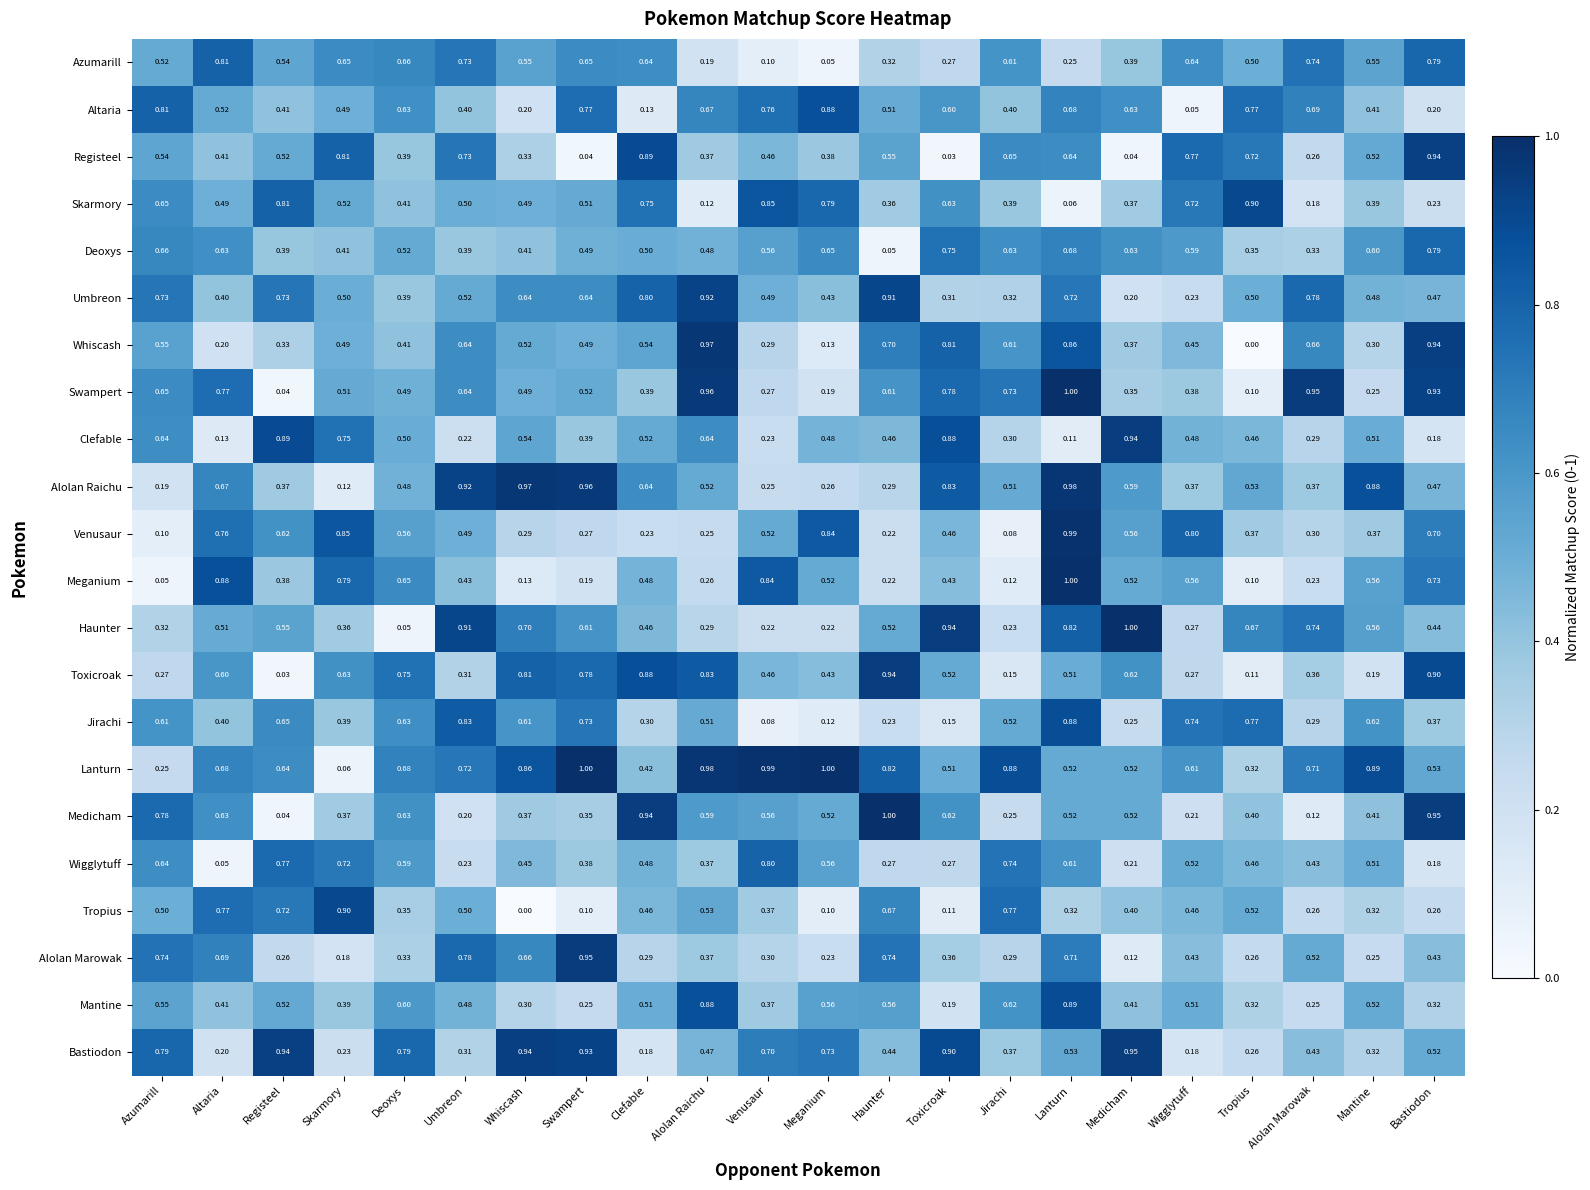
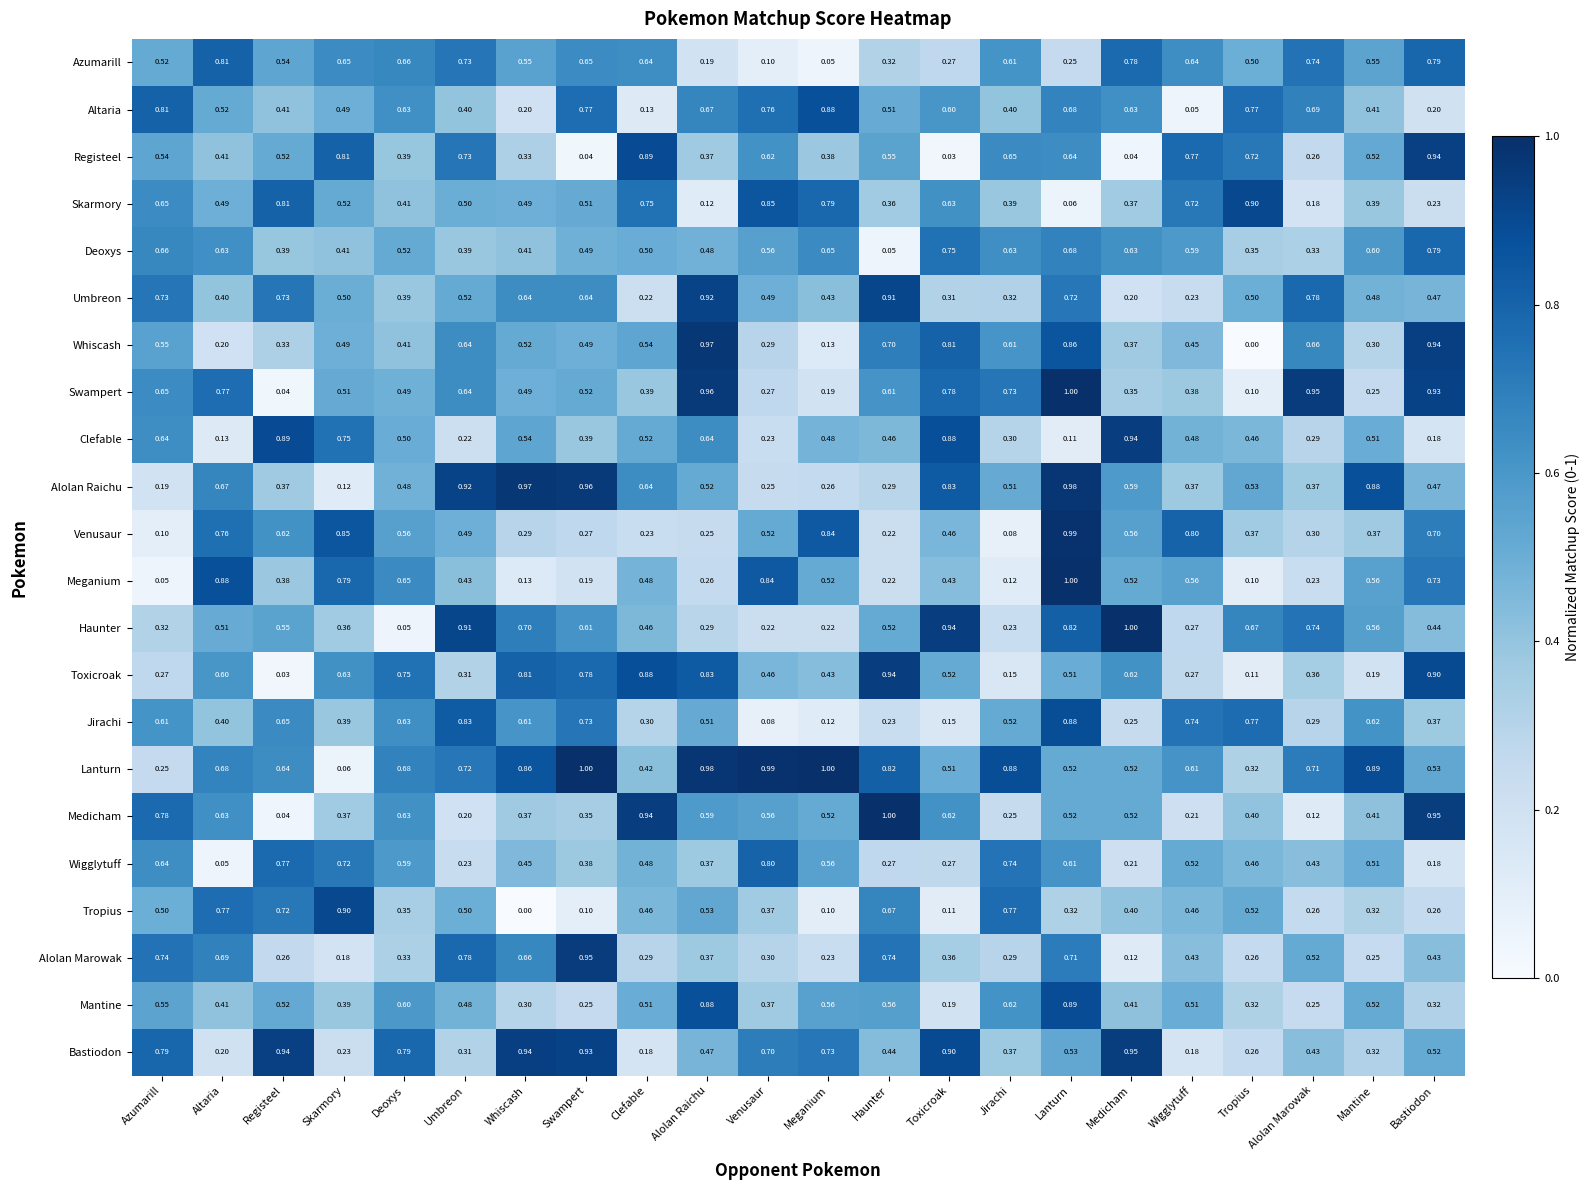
Azumarill, Medicham: 0.39 -> 0.78
Registeel, Venusaur: 0.46 -> 0.62
Umbreon, Clefable: 0.80 -> 0.22
